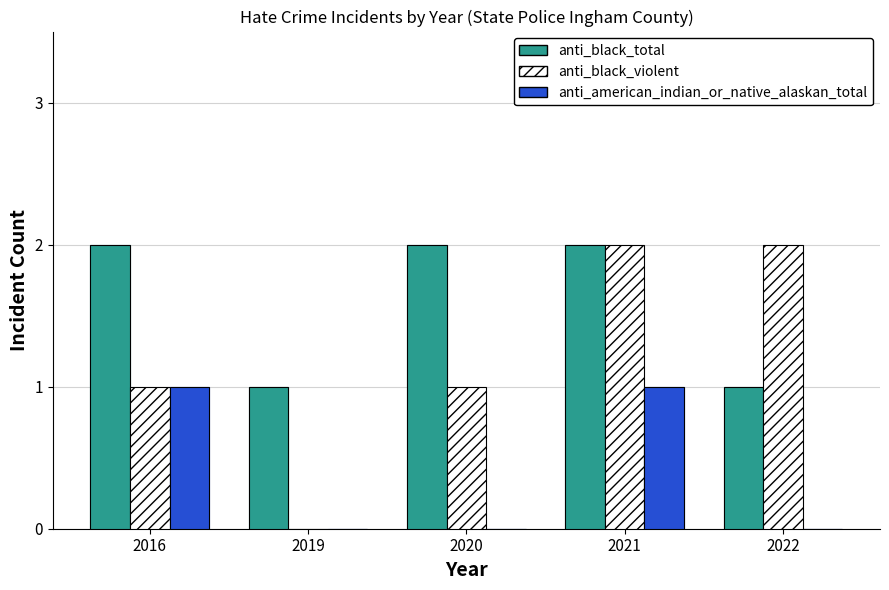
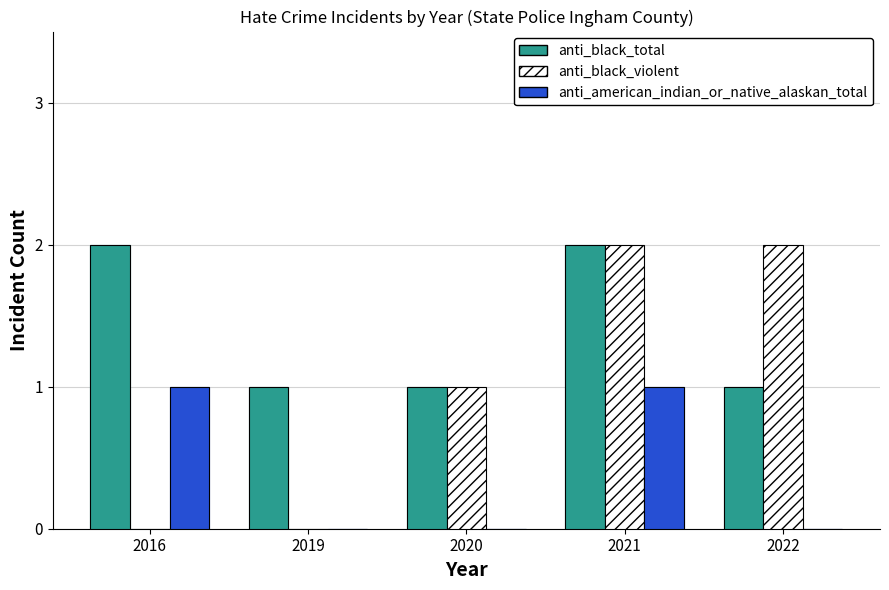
anti_black_violent, 2016: 1 -> 0
anti_black_total, 2020: 2 -> 1
